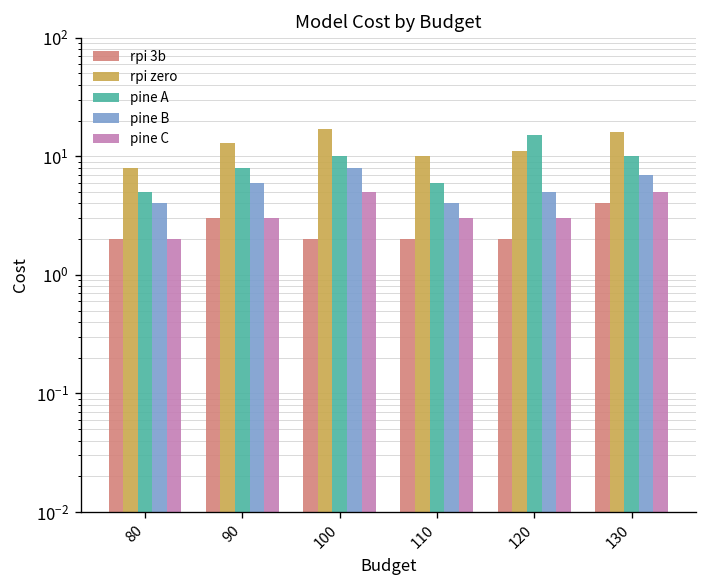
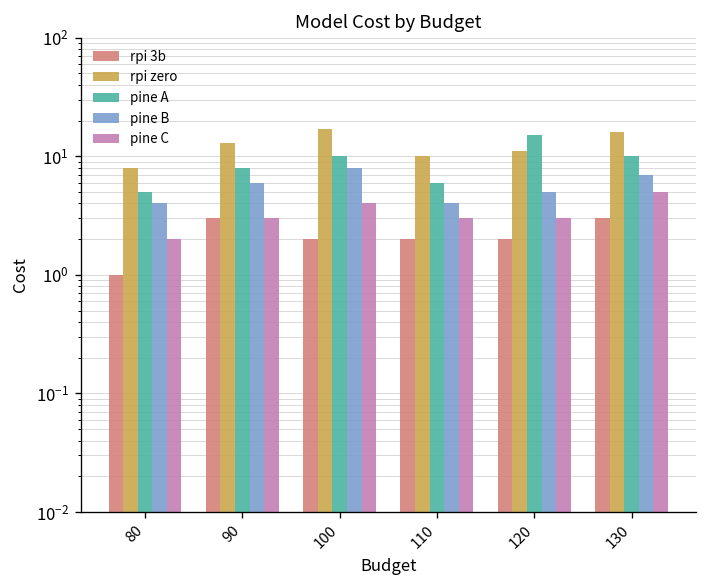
rpi 3b, 80: 2 -> 1
pine C, 100: 5 -> 4
rpi 3b, 130: 4 -> 3
